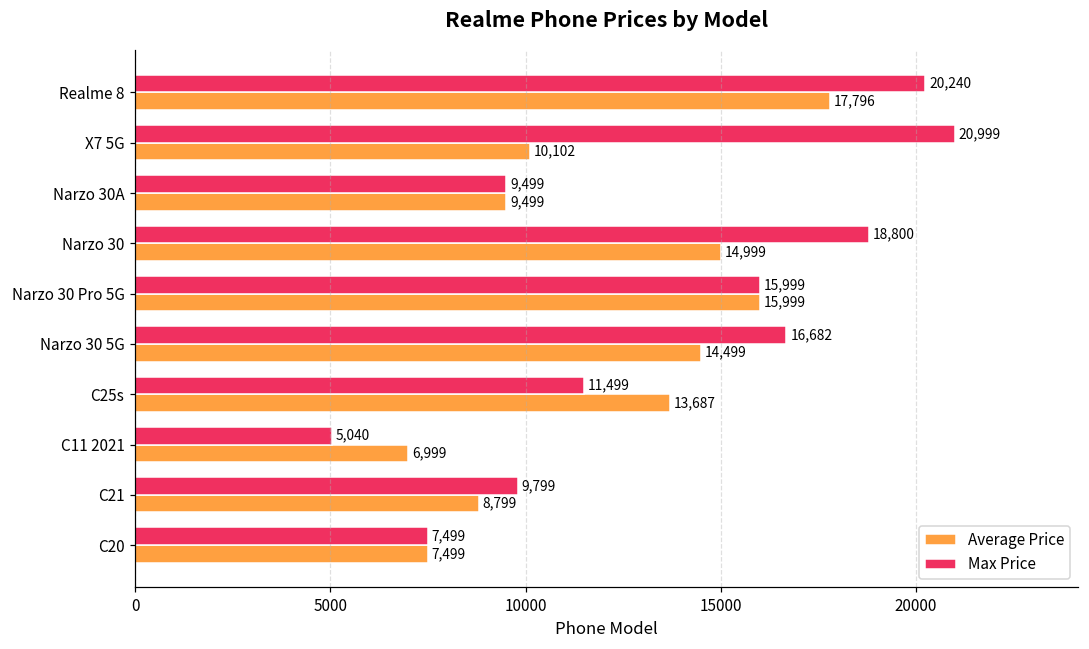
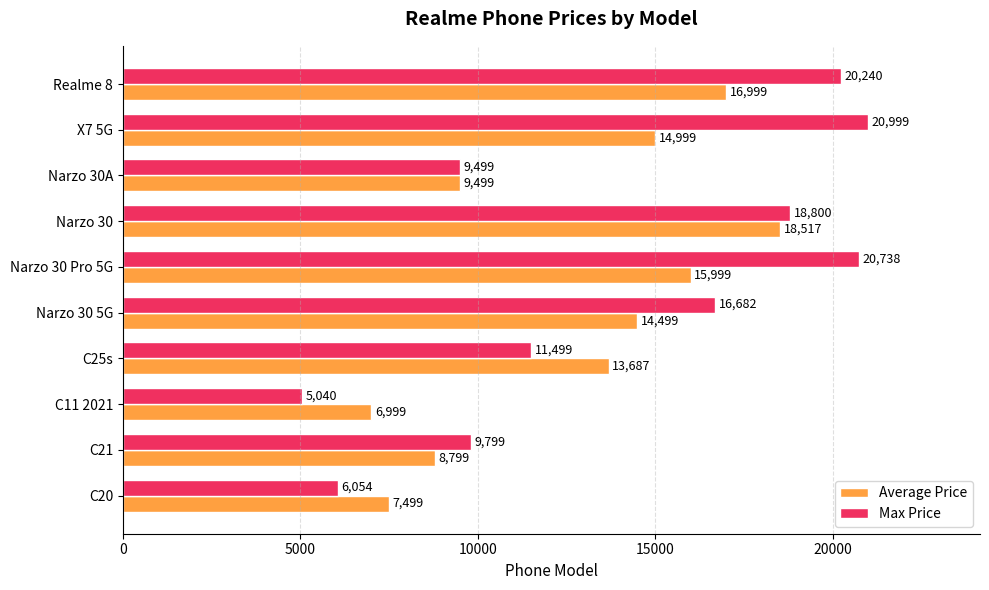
Average Price, Realme 8: 17,796 -> 16,999
Average Price, X7 5G: 10,102 -> 14,999
Average Price, Narzo 30: 14,999 -> 18,517
Max Price, Narzo 30 Pro 5G: 15,999 -> 20,738
Max Price, C20: 7,499 -> 6,054
